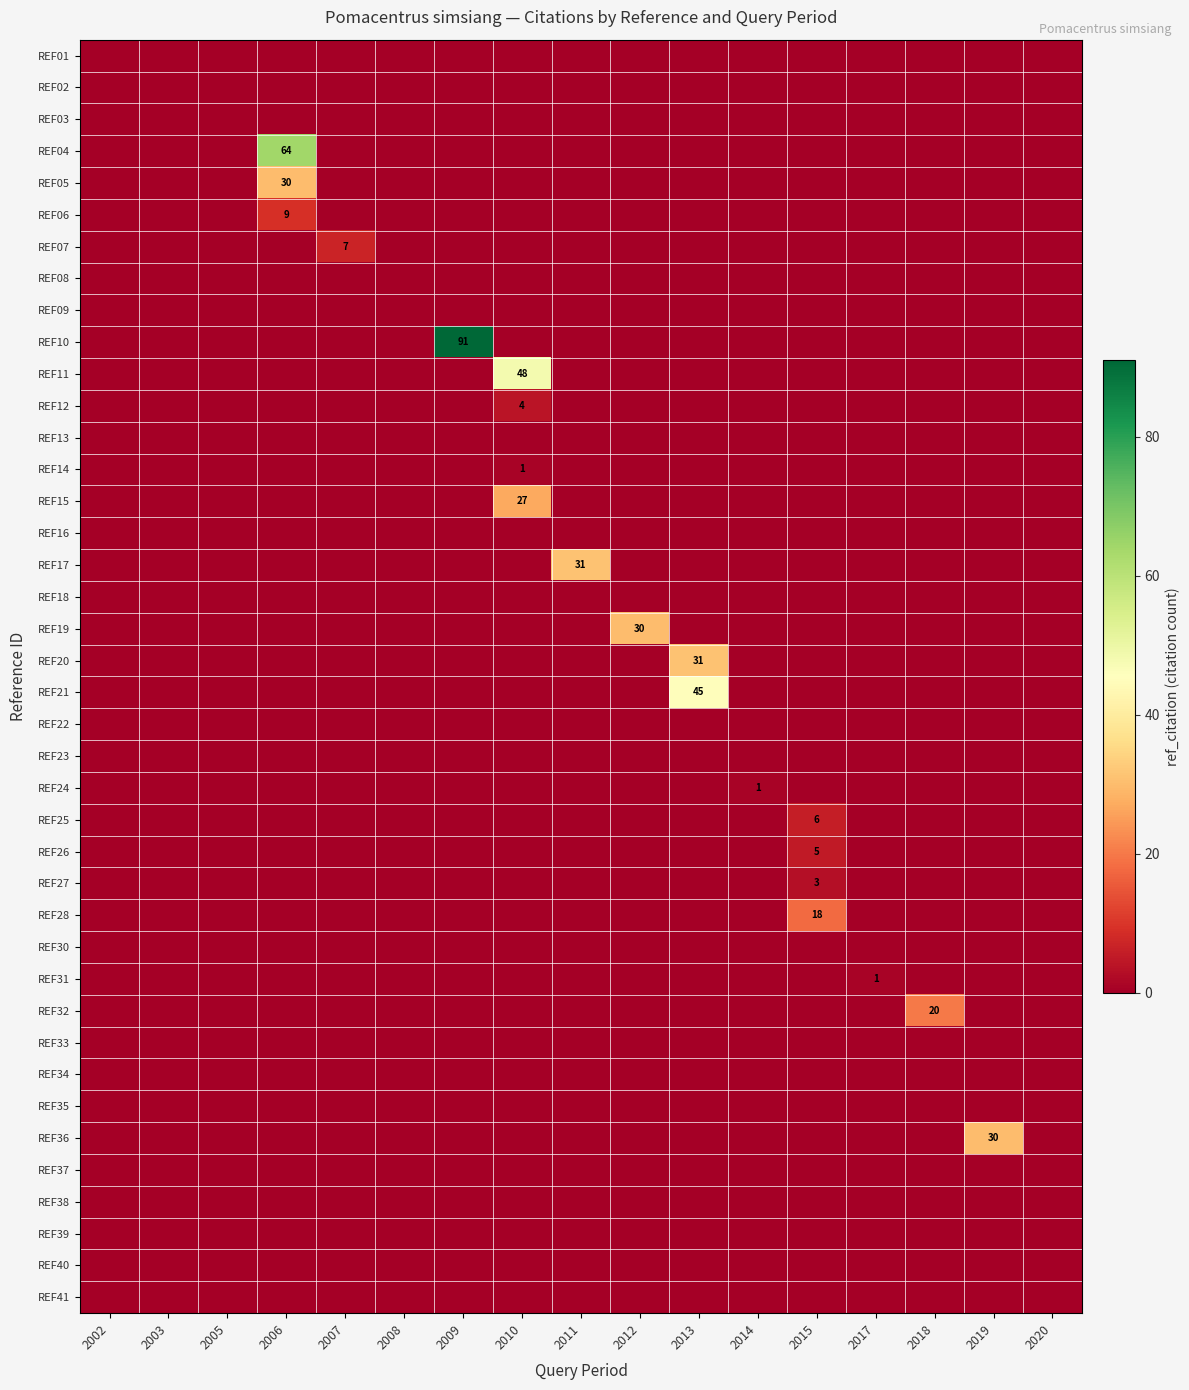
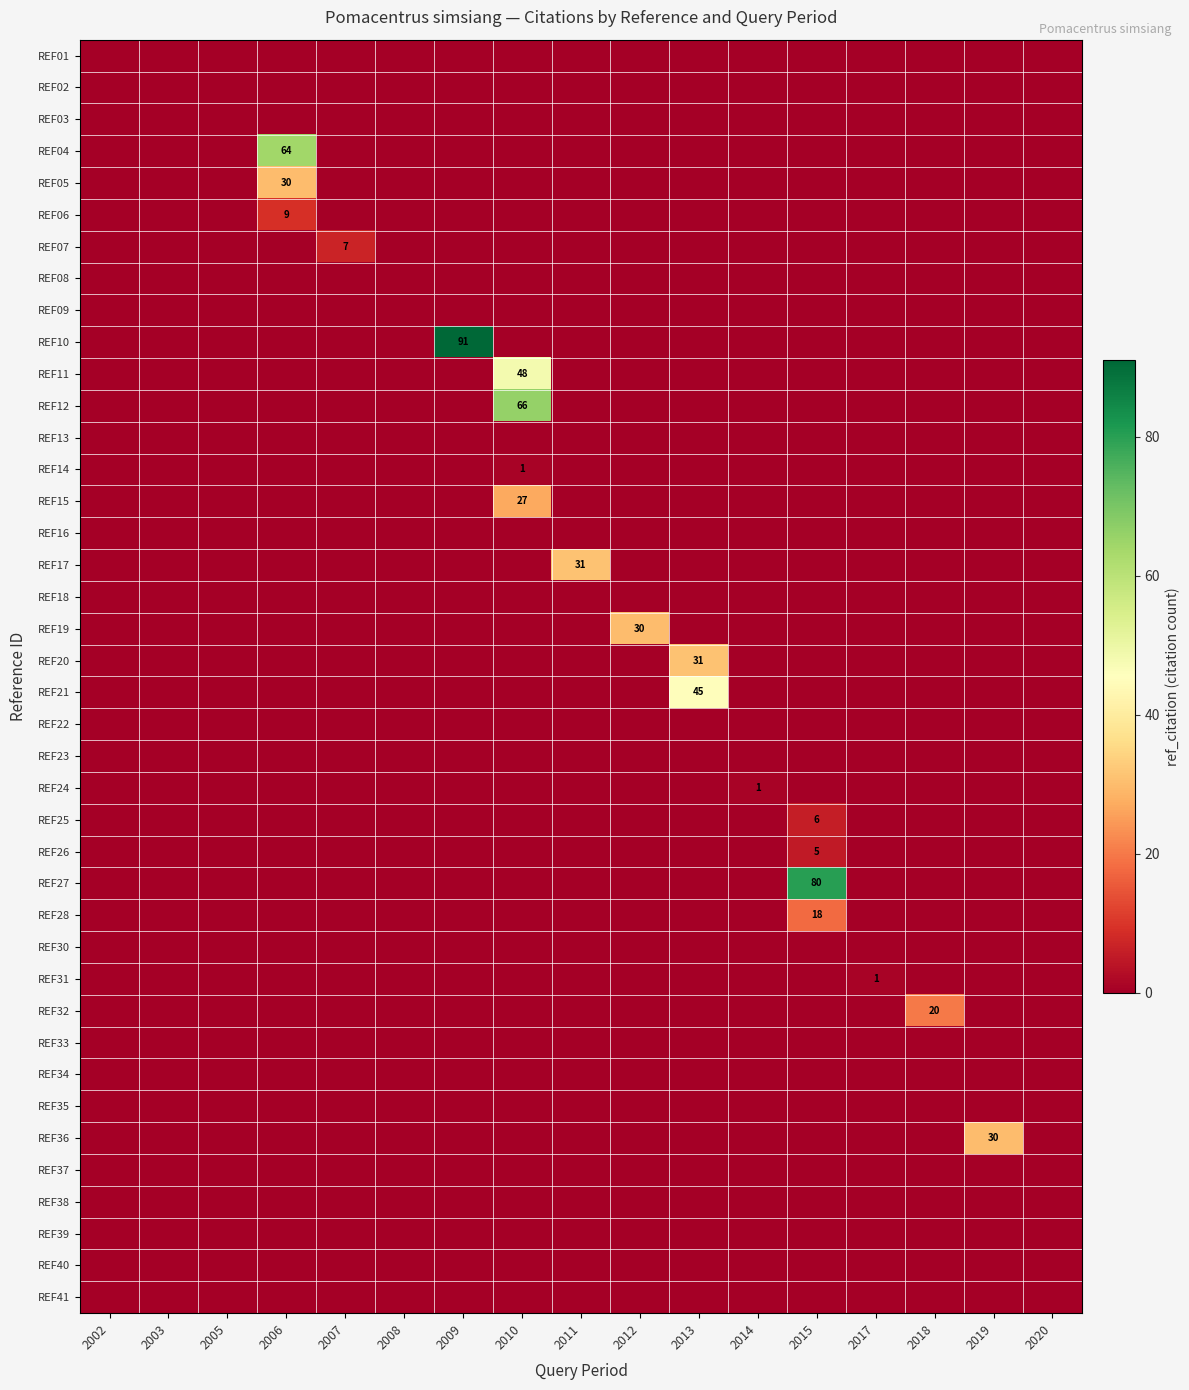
REF12, 2010: 4 -> 66
REF27, 2015: 3 -> 80
